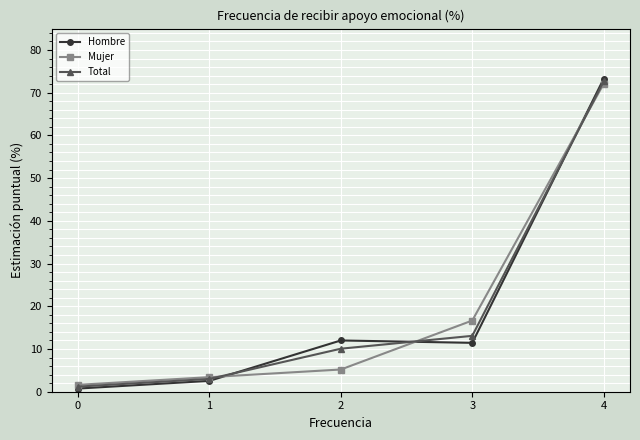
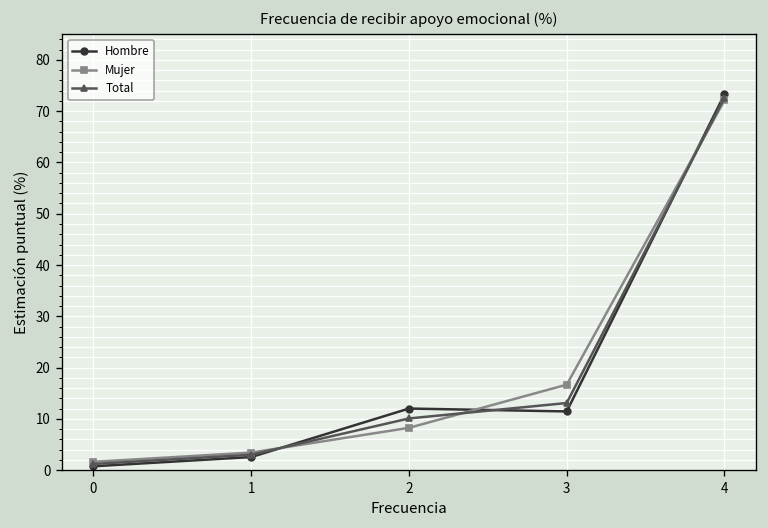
Mujer, 2: 5 -> 8
